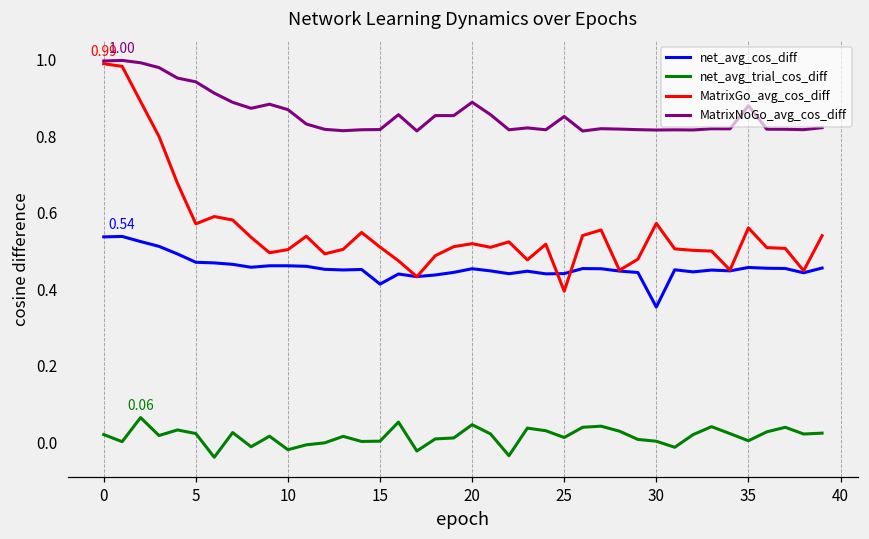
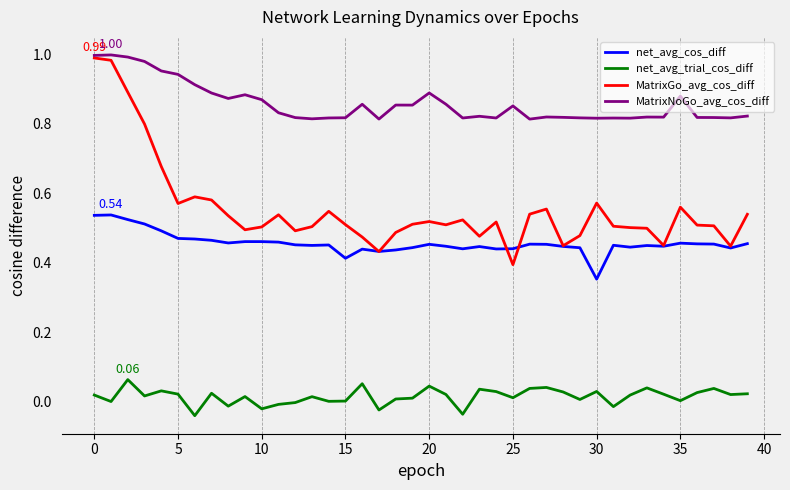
net_avg_trial_cos_diff, 30: 0.00 -> 0.03
